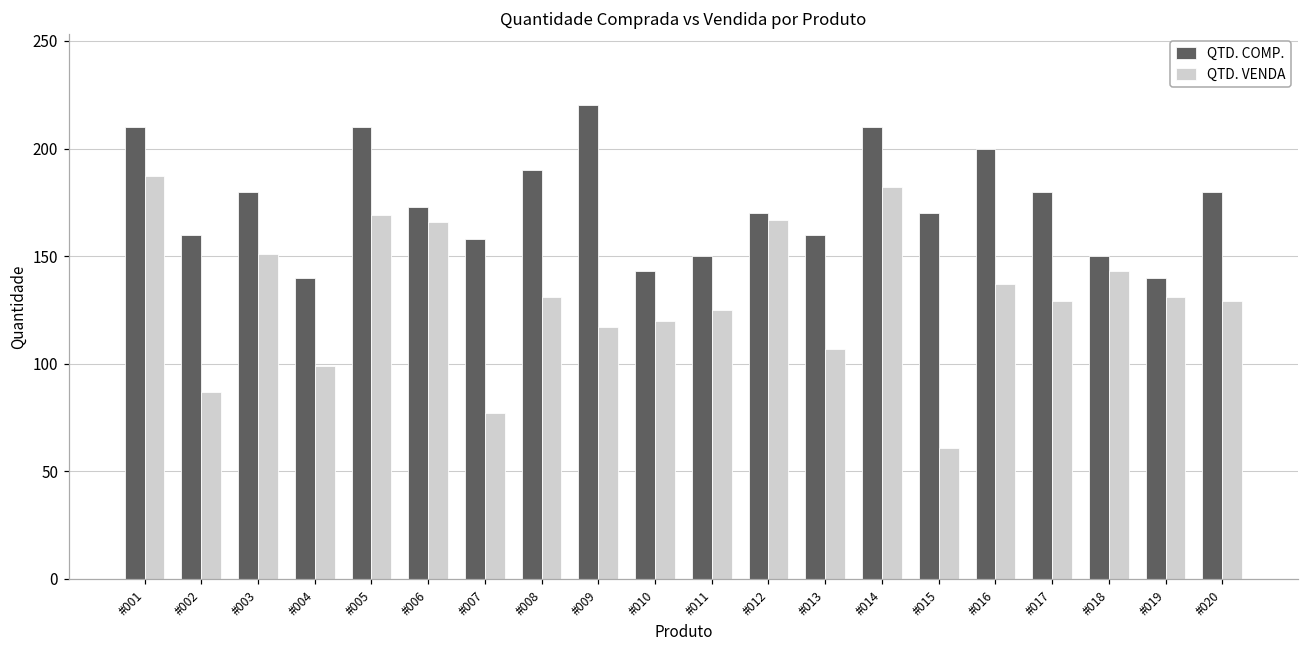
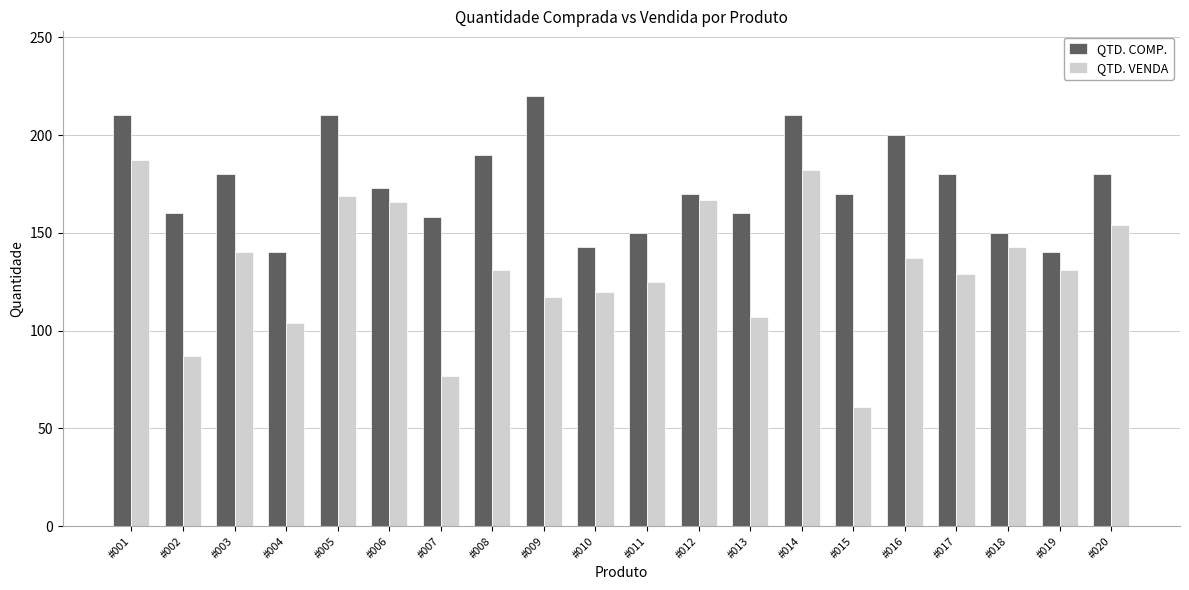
QTD. VENDA, #003: 151 -> 140
QTD. VENDA, #004: 99 -> 104
QTD. VENDA, #020: 129 -> 154
